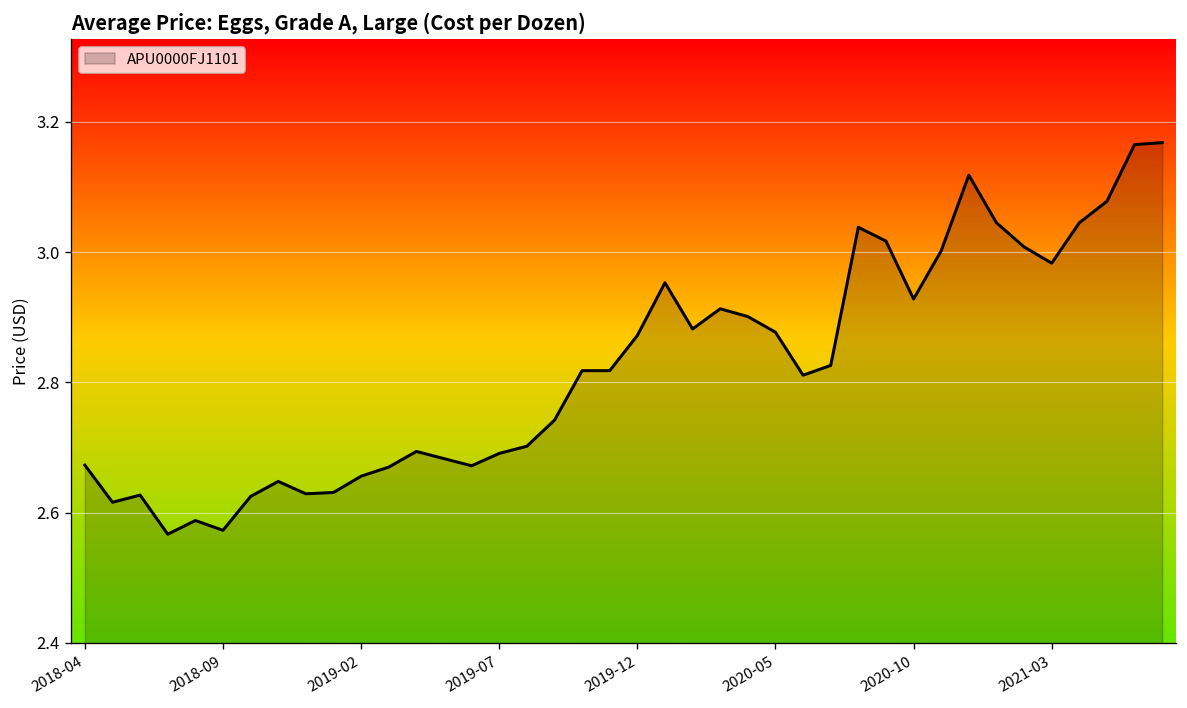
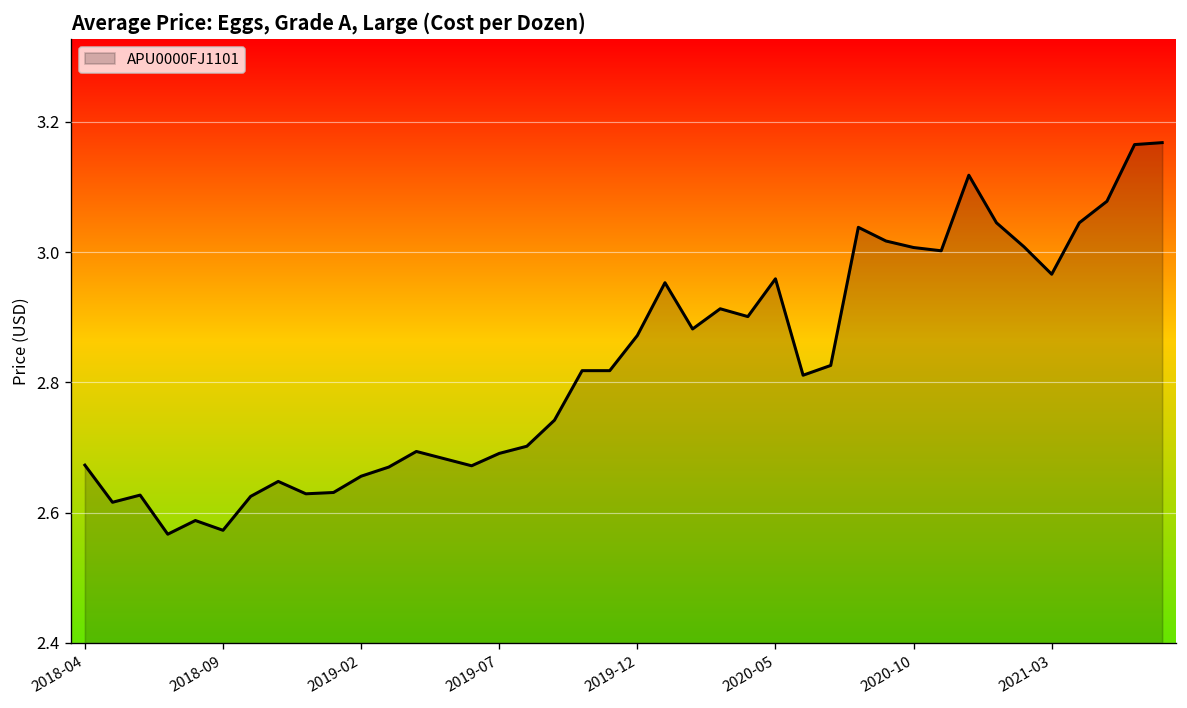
2020-05: 2.88 -> 2.96
2020-10: 2.93 -> 3.01
2021-03: 2.98 -> 2.97
